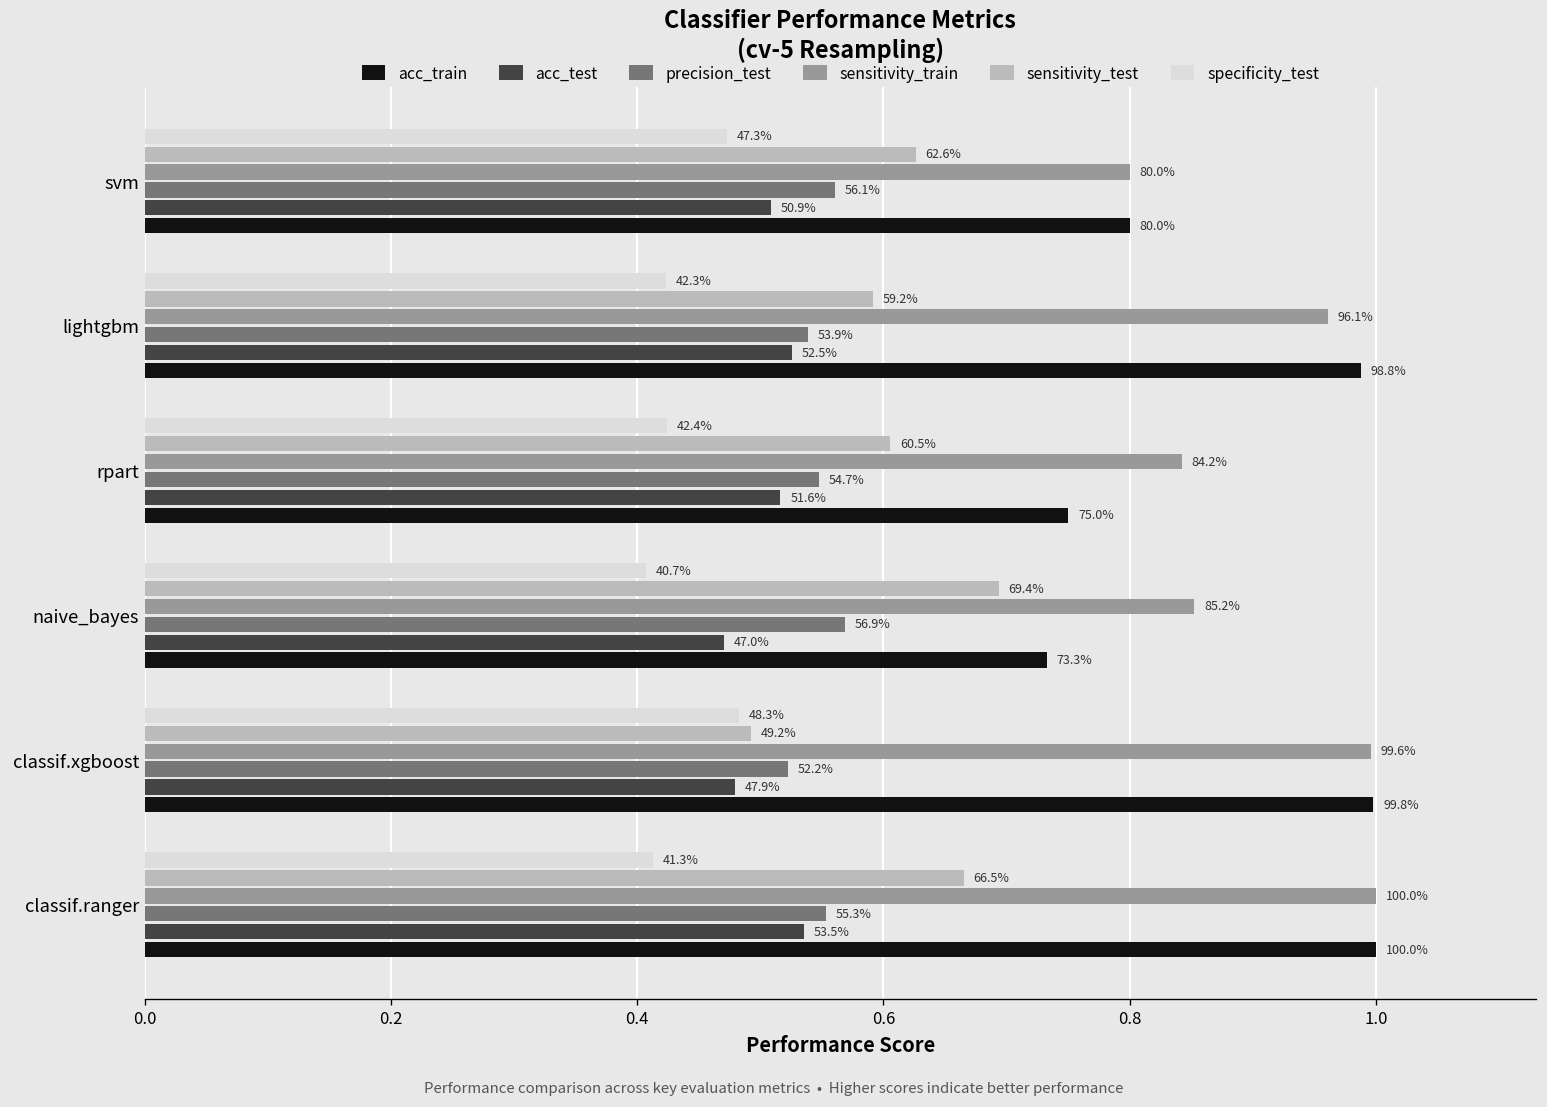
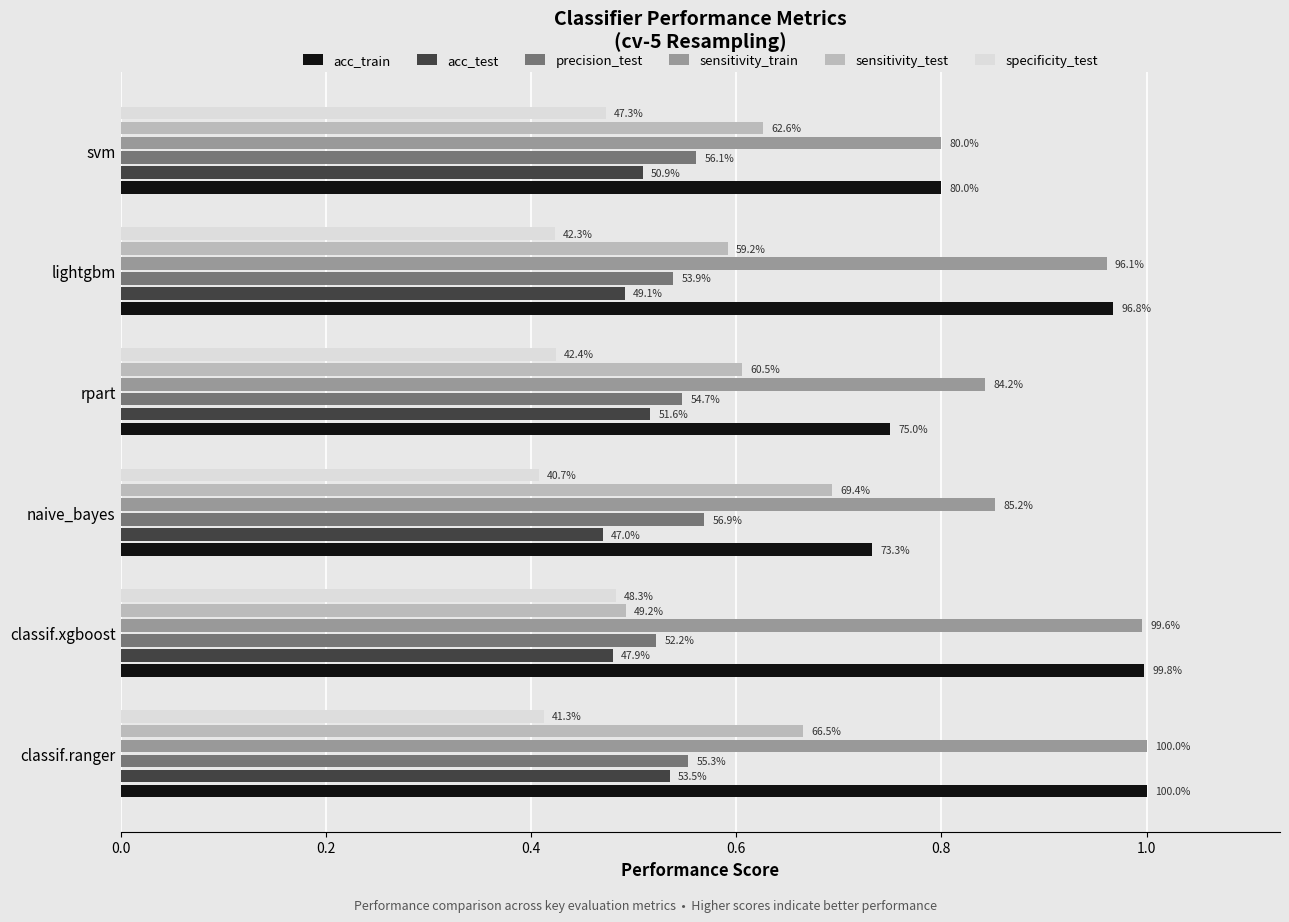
acc_test, lightgbm: 52.5% -> 49.1%
acc_train, lightgbm: 98.8% -> 96.8%
